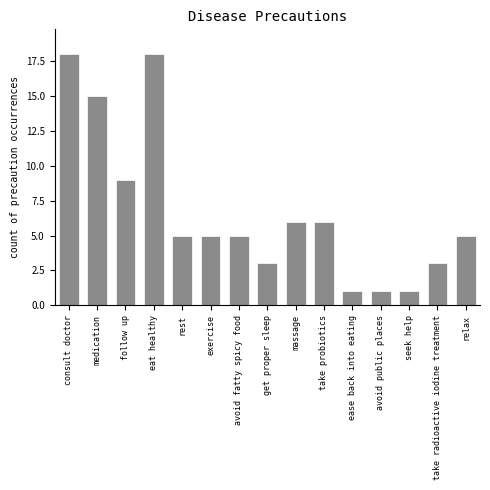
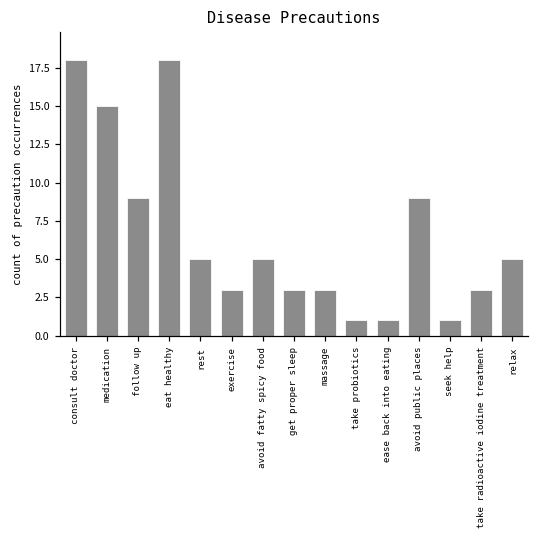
exercise: 5 -> 3
massage: 6 -> 3
take probiotics: 6 -> 1
avoid public places: 1 -> 9
